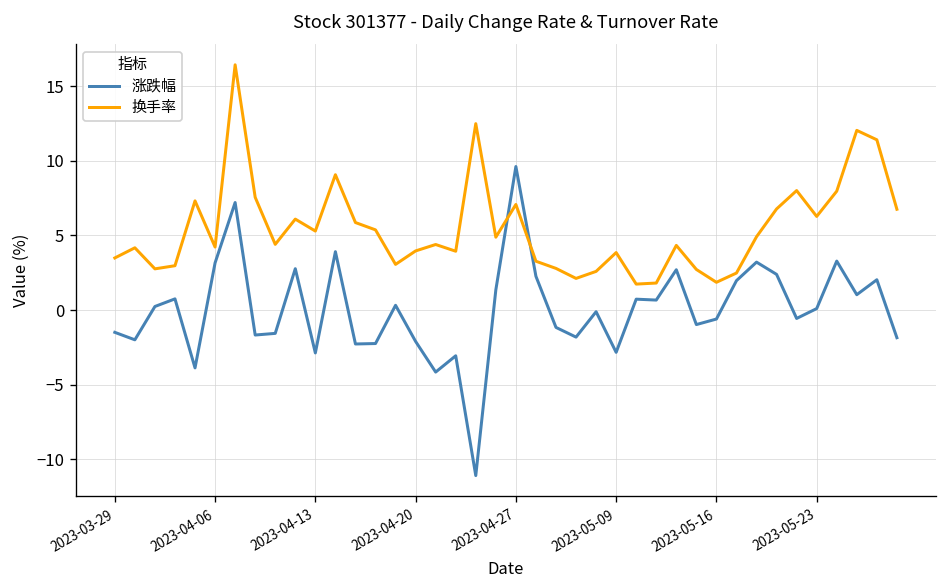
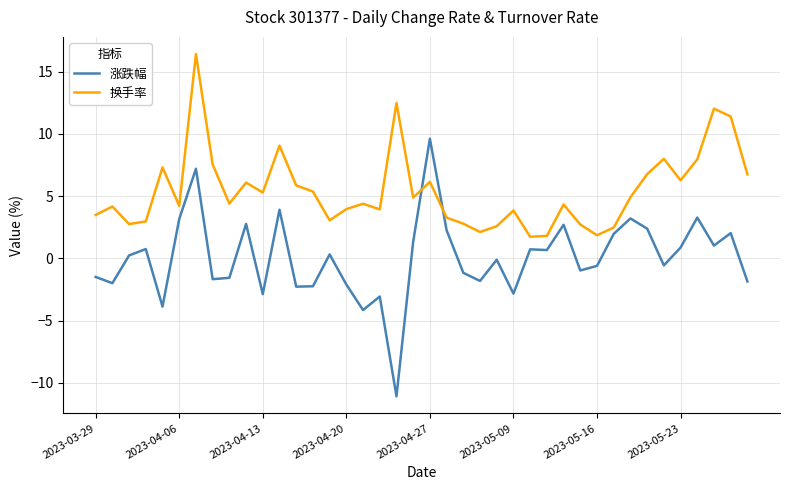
换手率, 2023-04-27: 7.1 -> 6.2
涨跌幅, 2023-05-23: 0.1 -> 0.9
